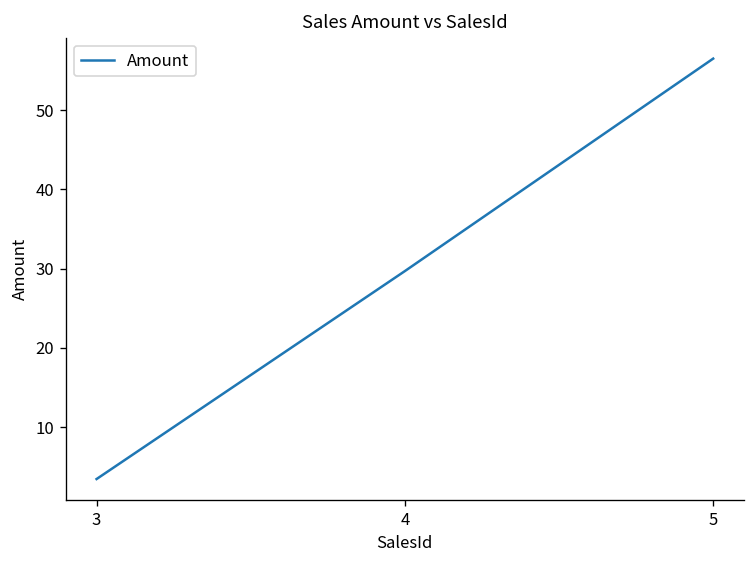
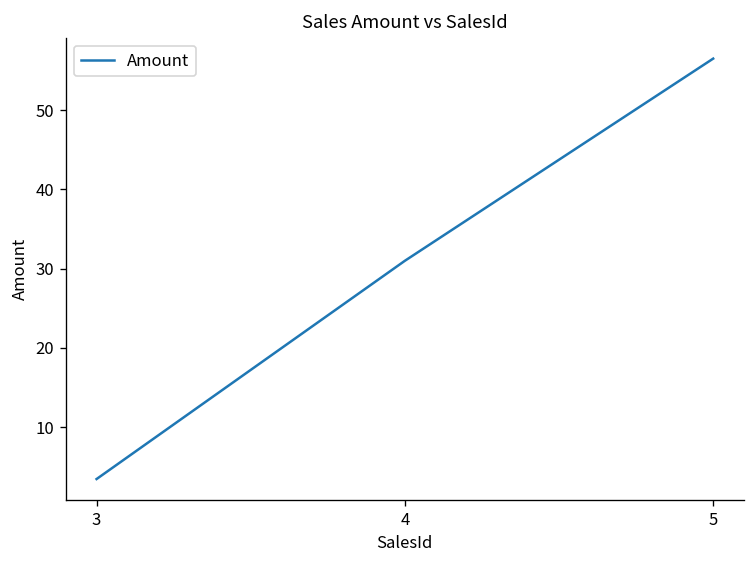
4: 30 -> 31
